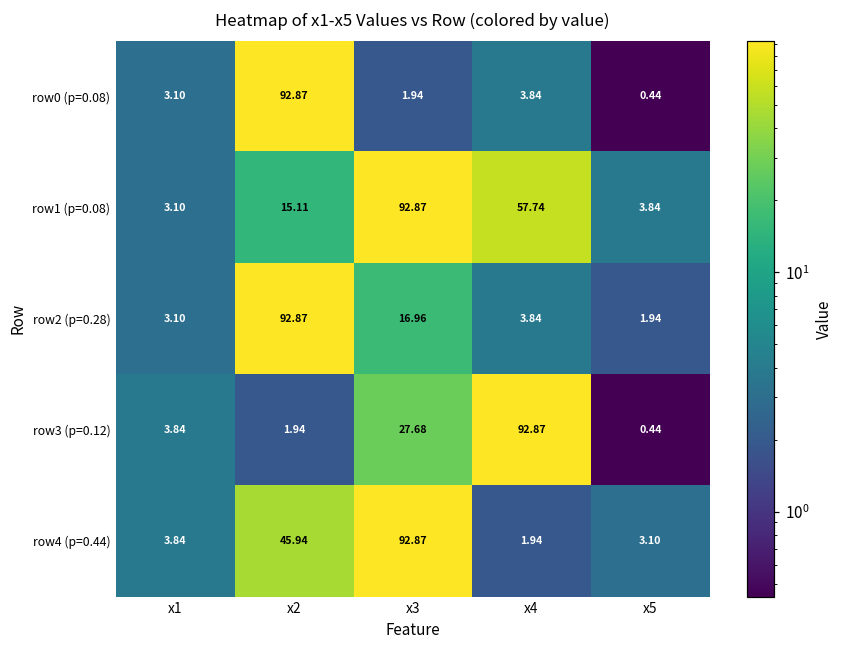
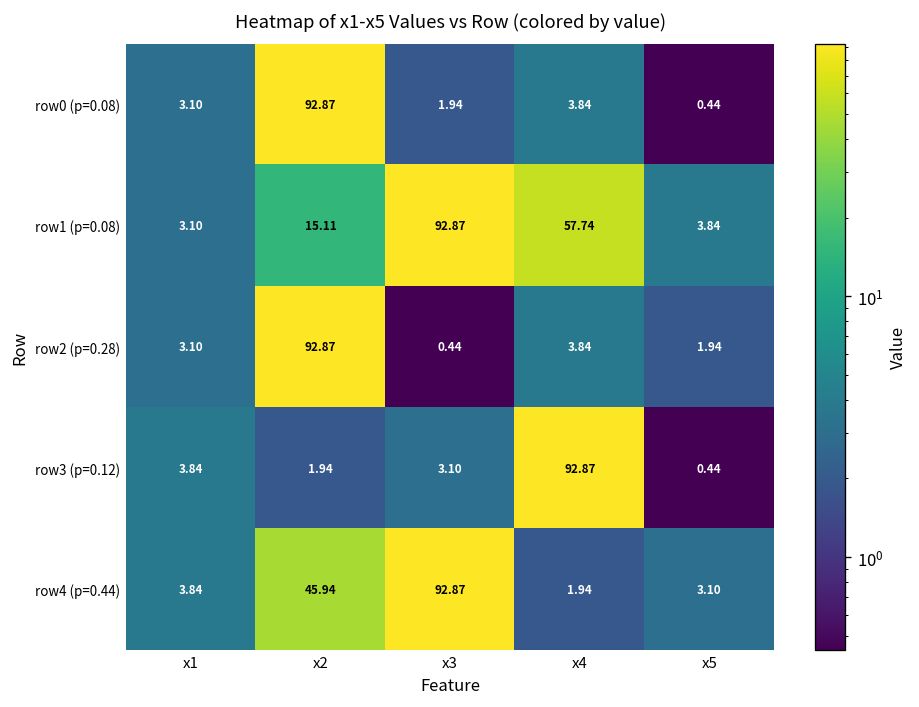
row2 (p=0.28), x3: 16.96 -> 0.44
row3 (p=0.12), x3: 27.68 -> 3.10
